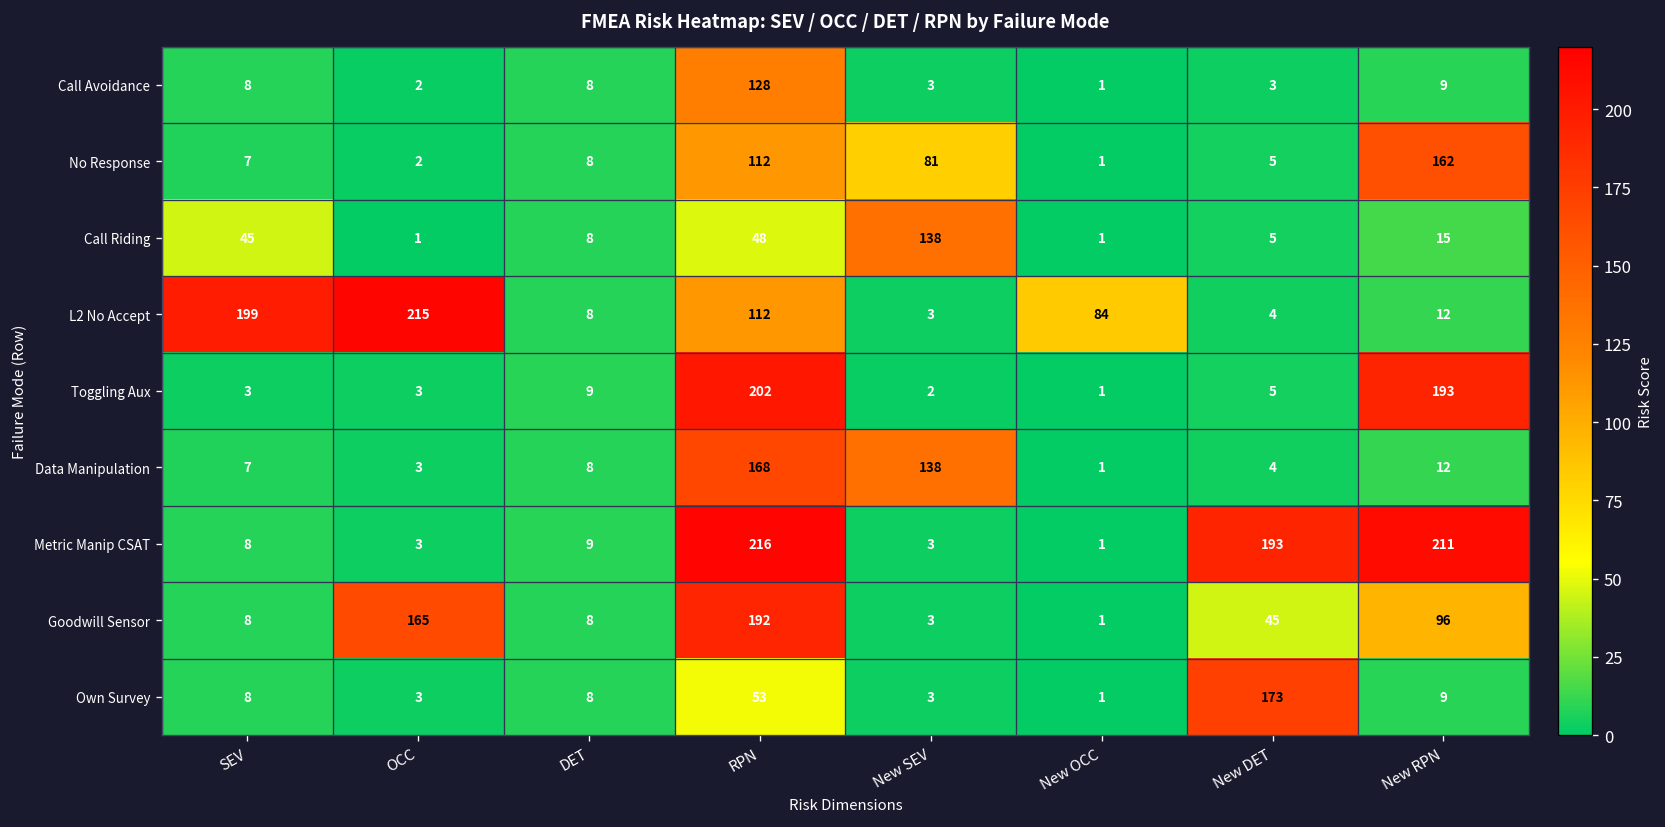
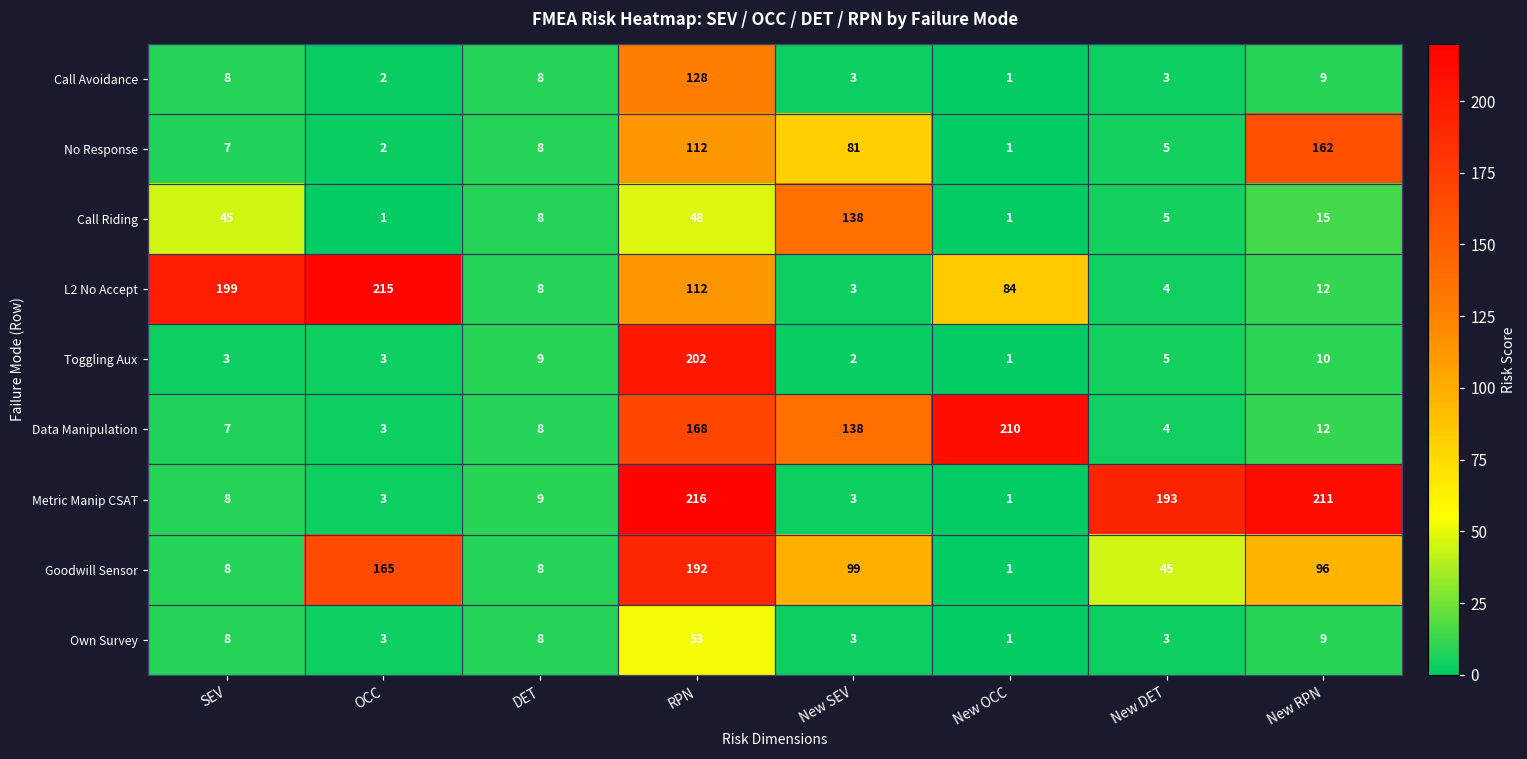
Toggling Aux, New RPN: 193 -> 10
Data Manipulation, New OCC: 1 -> 210
Goodwill Sensor, New SEV: 3 -> 99
Own Survey, New DET: 173 -> 3
